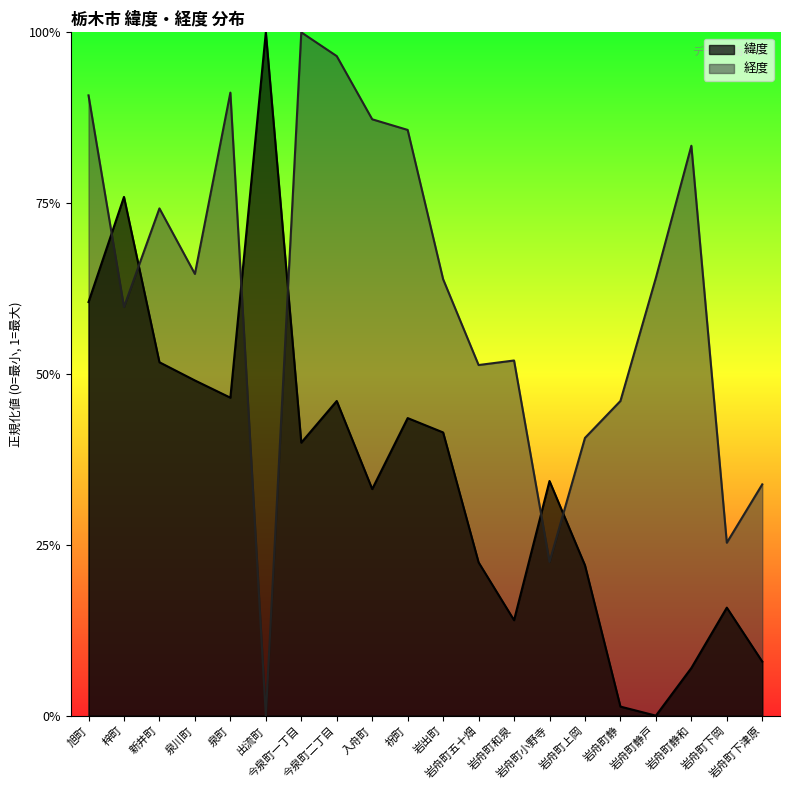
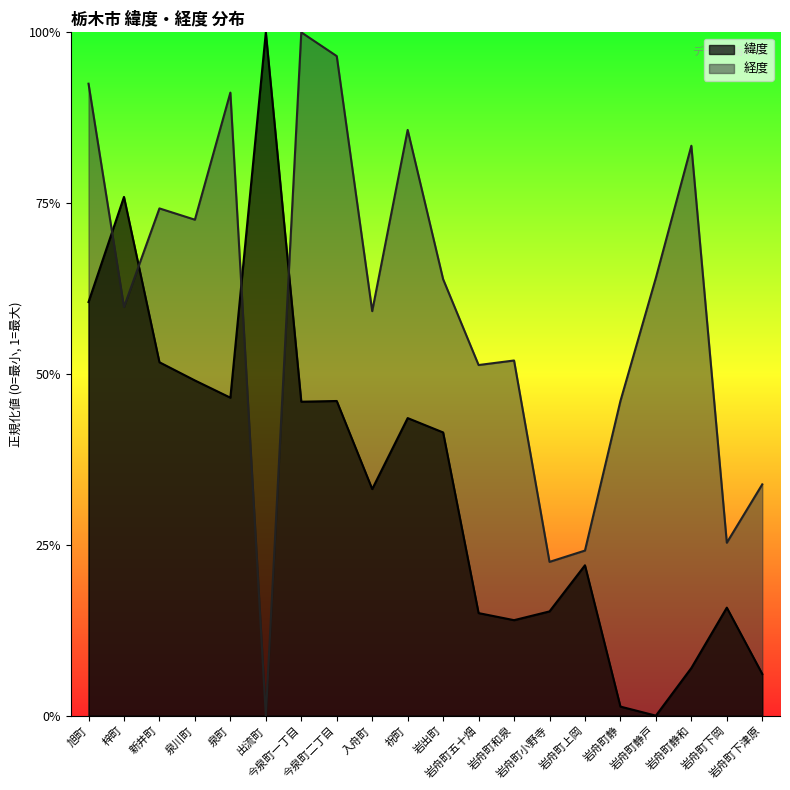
経度, 旭町: 91% -> 92%
経度, 泉川町: 65% -> 73%
緯度, 今泉町一丁目: 40% -> 46%
経度, 入舟町: 87% -> 59%
緯度, 岩舟町五十畑: 22% -> 15%
緯度, 岩舟町小野寺: 34% -> 15%
経度, 岩舟町上岡: 41% -> 24%
緯度, 岩舟町下津原: 8% -> 6%
